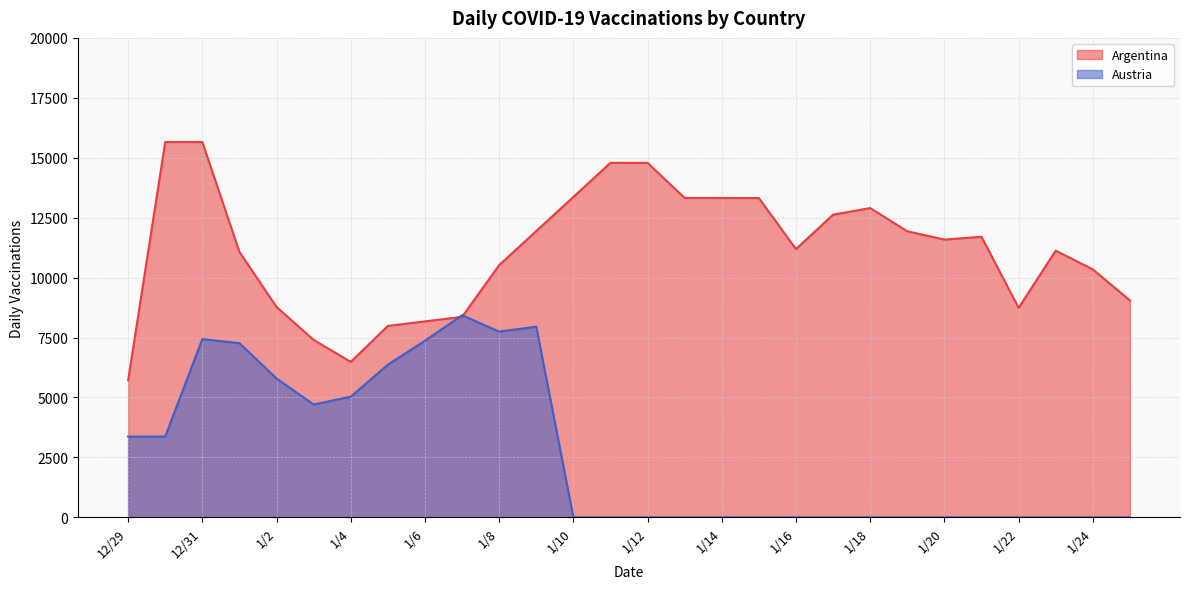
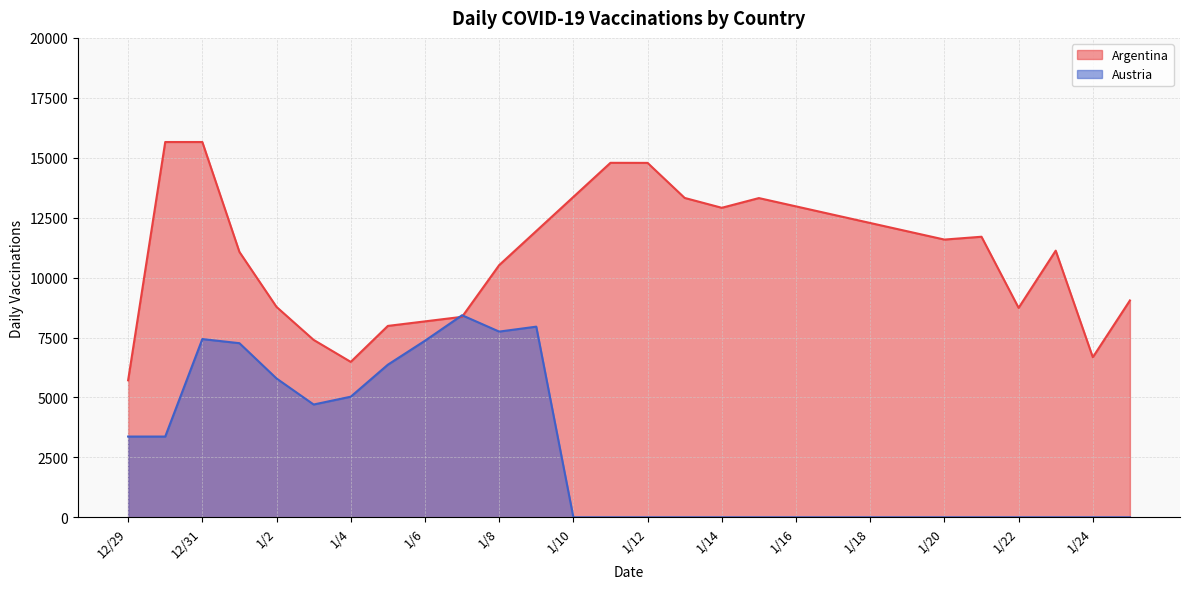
Argentina, 1/14: 13300 -> 12900
Argentina, 1/16: 11200 -> 13000
Argentina, 1/18: 12900 -> 12300
Argentina, 1/24: 10300 -> 6700
